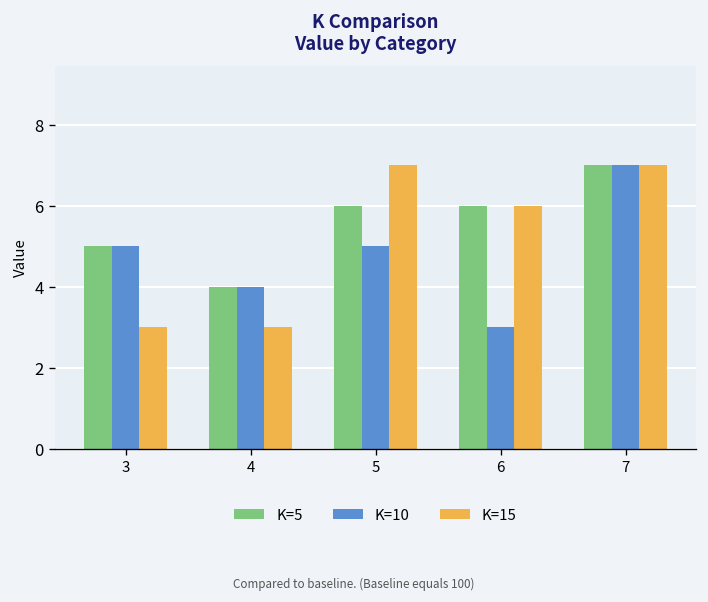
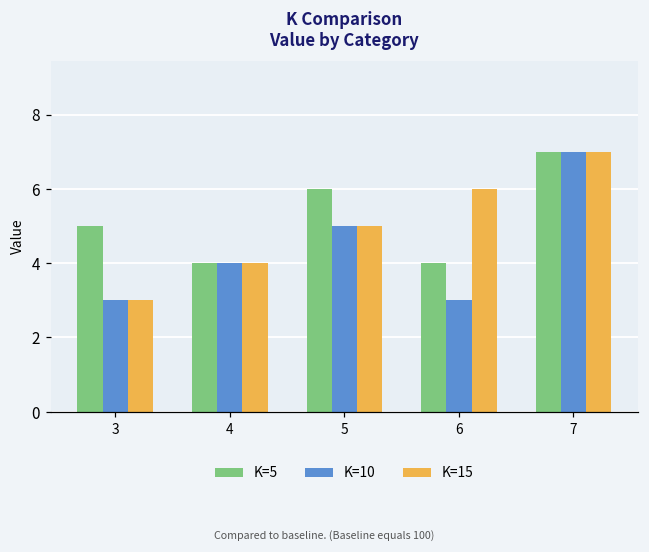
K=10, 3: 5 -> 3
K=15, 4: 3 -> 4
K=15, 5: 7 -> 5
K=5, 6: 6 -> 4
